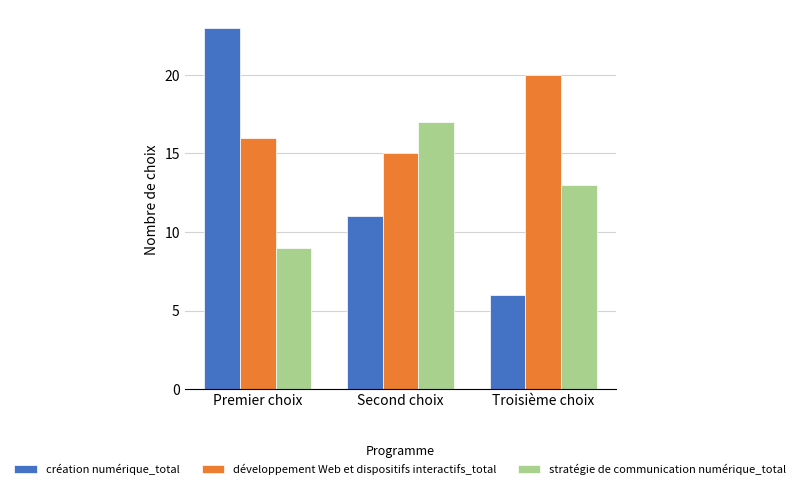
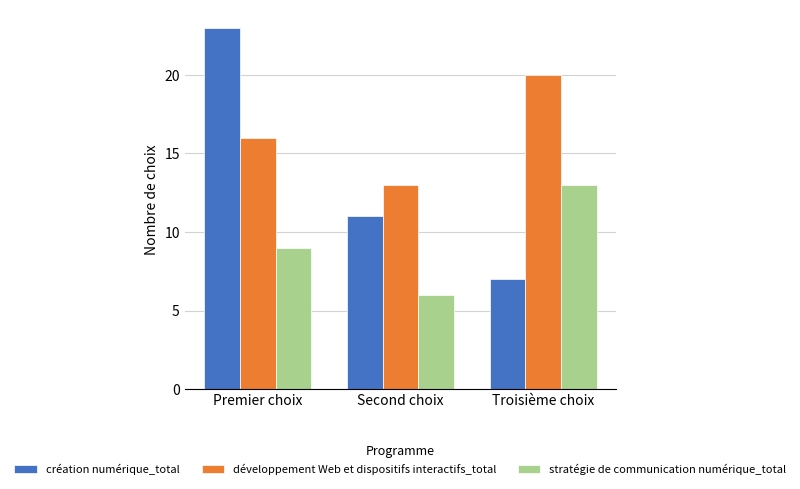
développement Web et dispositifs interactifs_total, Second choix: 15 -> 13
stratégie de communication numérique_total, Second choix: 17 -> 6
création numérique_total, Troisième choix: 6 -> 7
